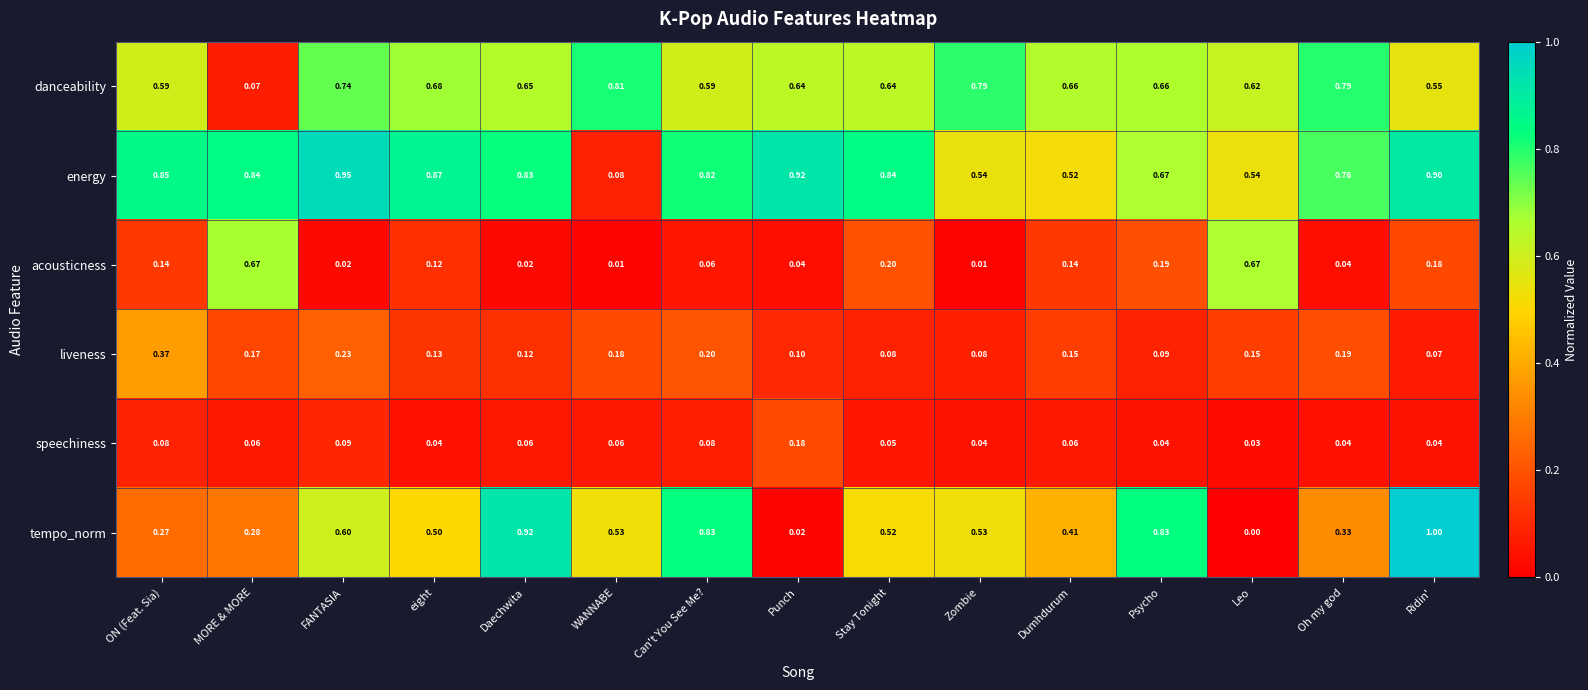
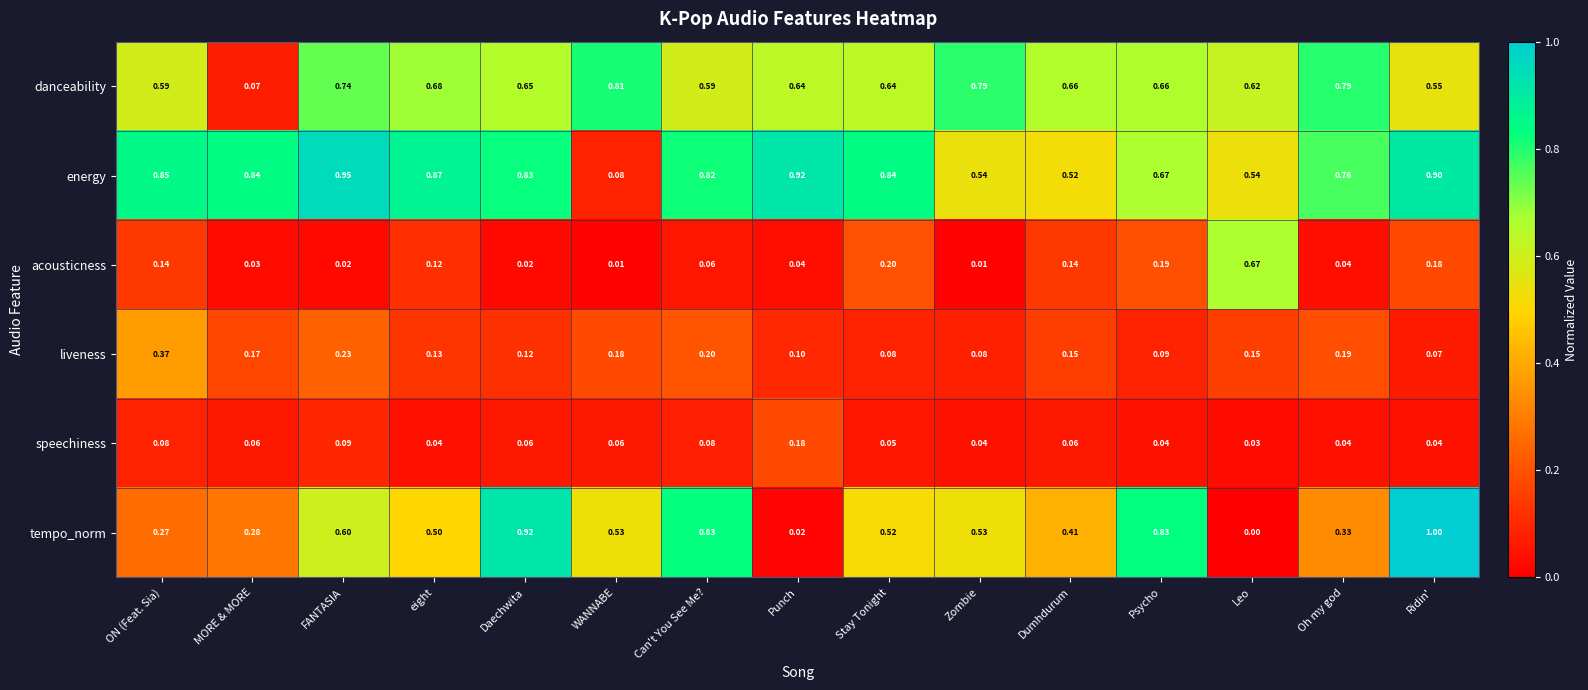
acousticness, MORE & MORE: 0.67 -> 0.03
